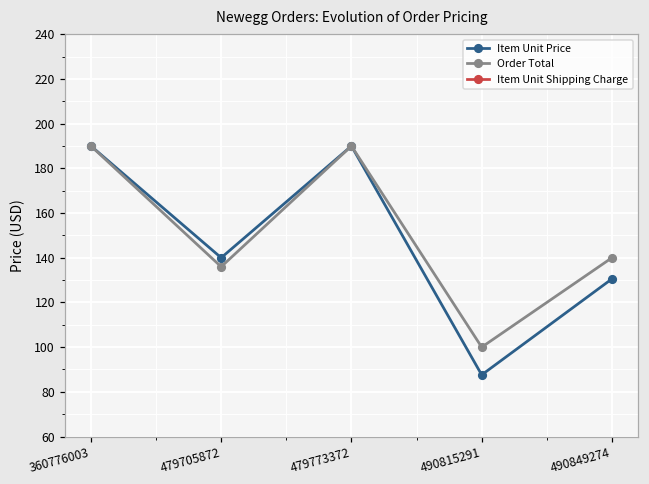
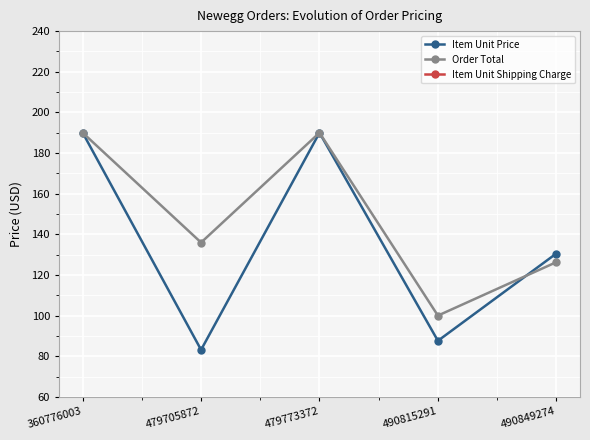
Item Unit Price, 479705872: 140 -> 83
Order Total, 490849274: 140 -> 126
